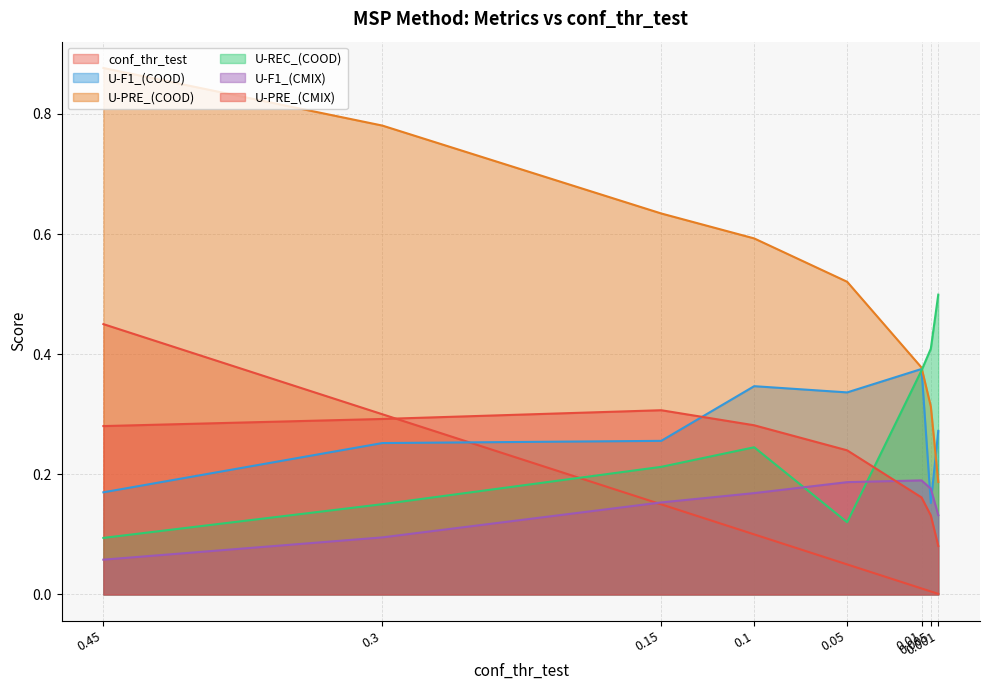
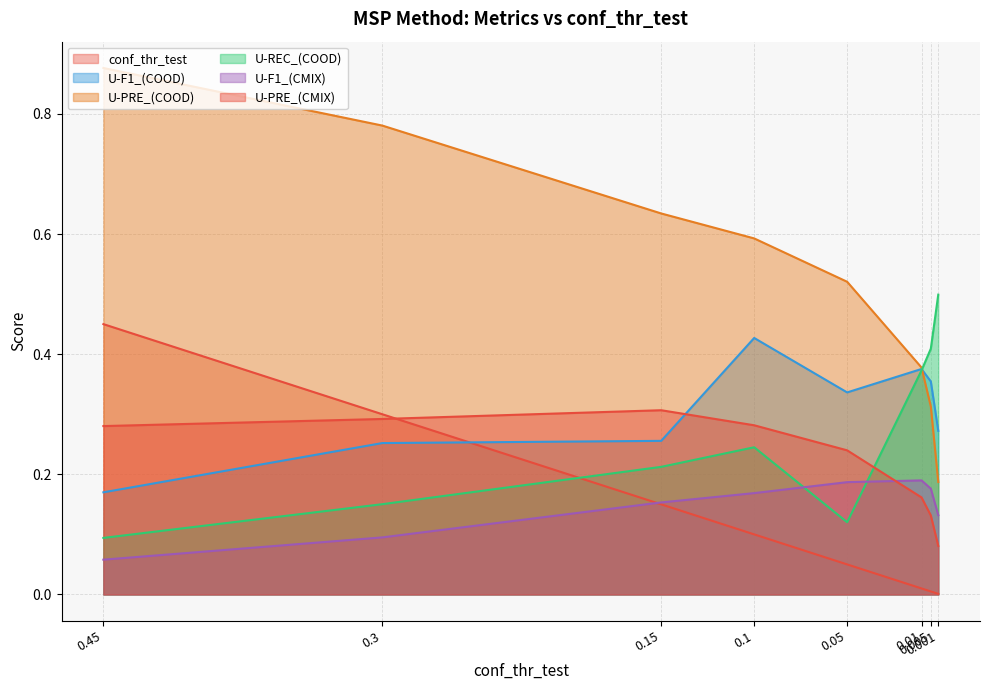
U-F1_(COOD), 0.1: 0.35 -> 0.43
U-F1_(COOD), 0.005: 0.15 -> 0.35
